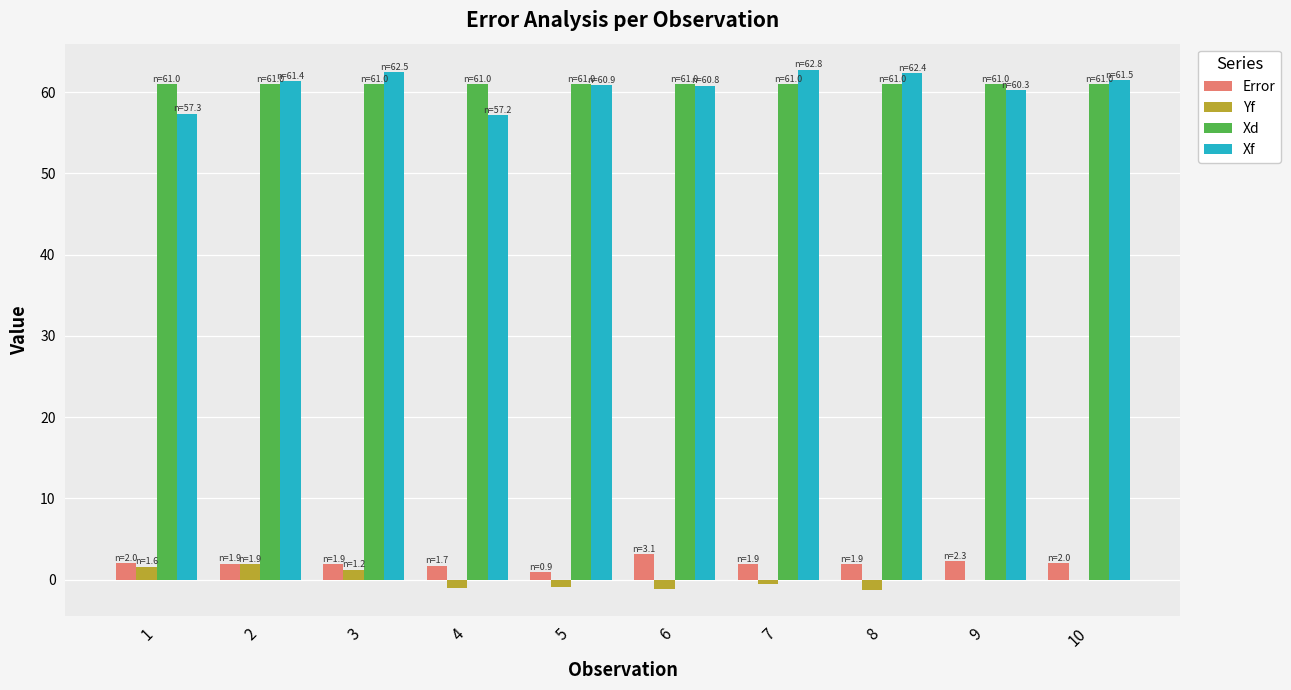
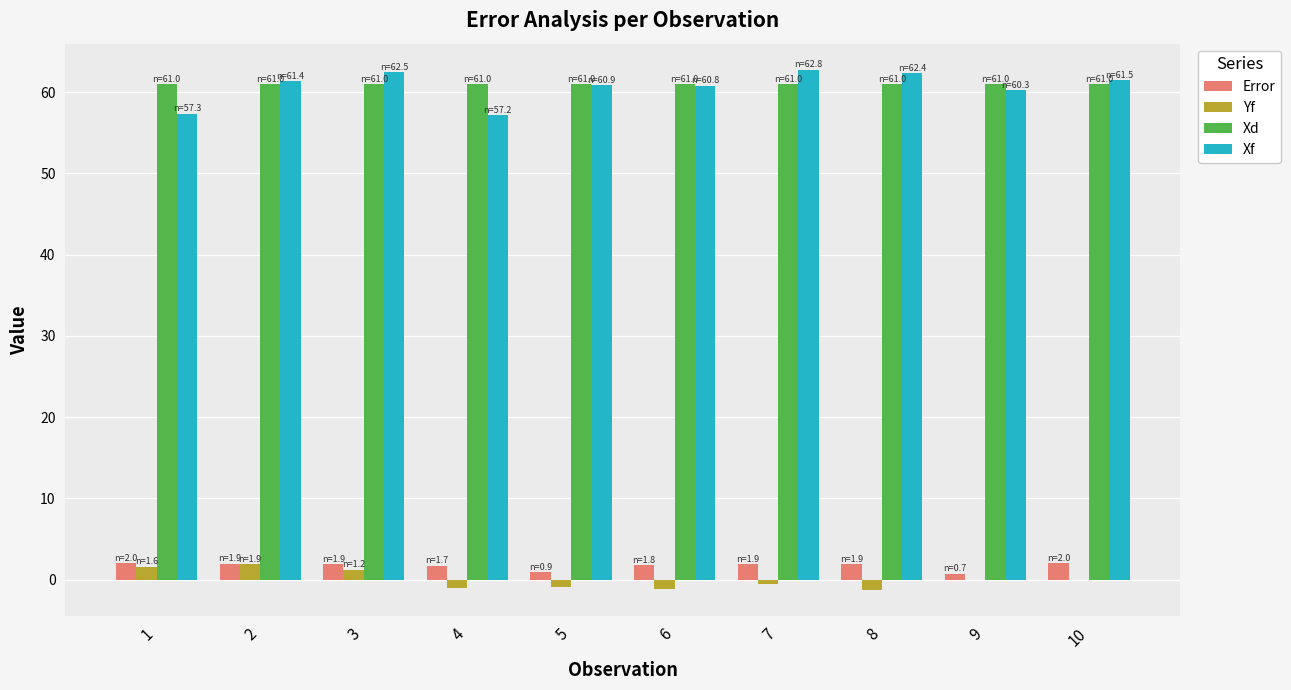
Error, 6: 3.1 -> 1.8
Error, 9: 2.3 -> 0.7
